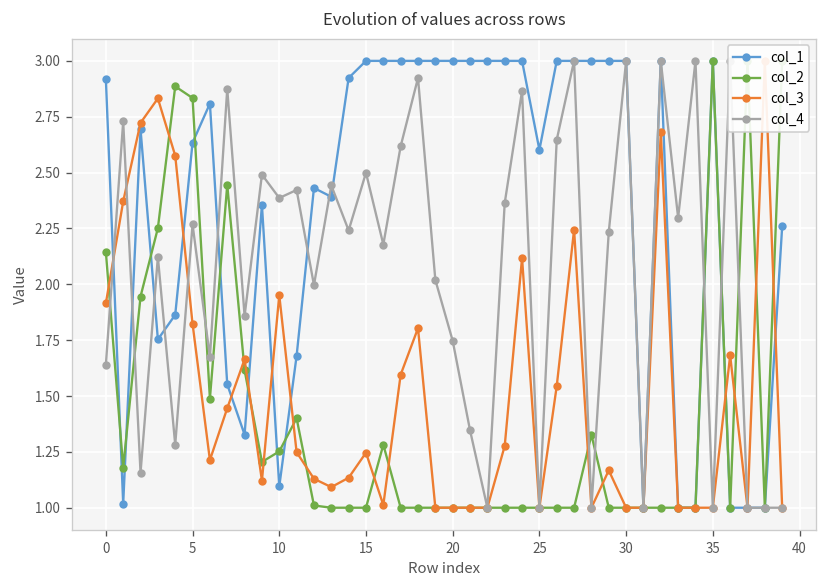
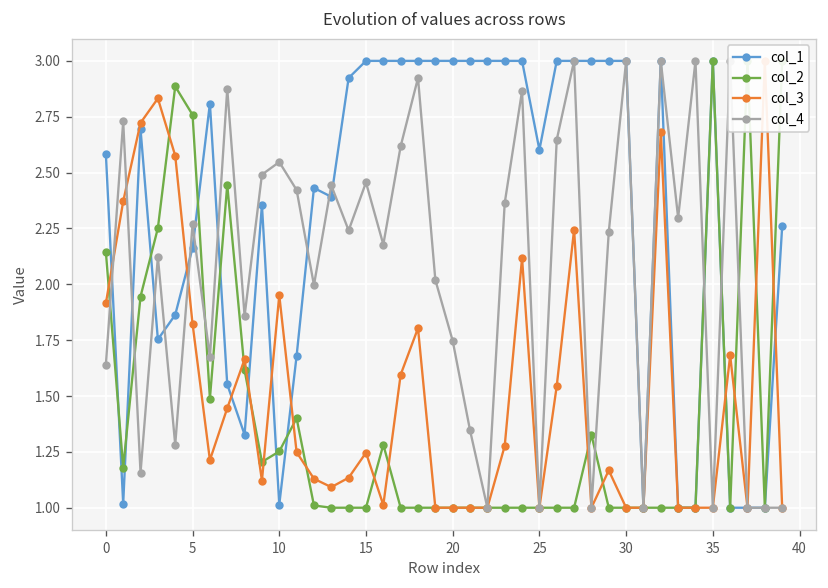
col_1, 0: 2.92 -> 2.58
col_1, 5: 2.63 -> 2.16
col_2, 5: 2.83 -> 2.76
col_1, 10: 1.10 -> 1.01
col_4, 10: 2.39 -> 2.55
col_4, 15: 2.50 -> 2.46
